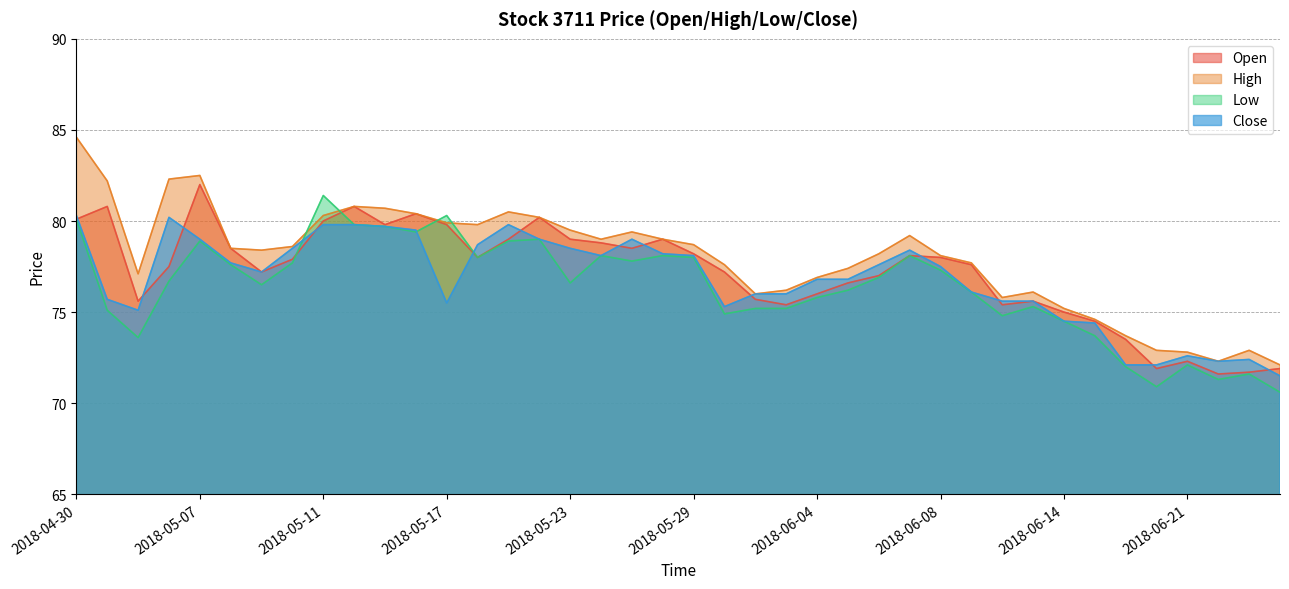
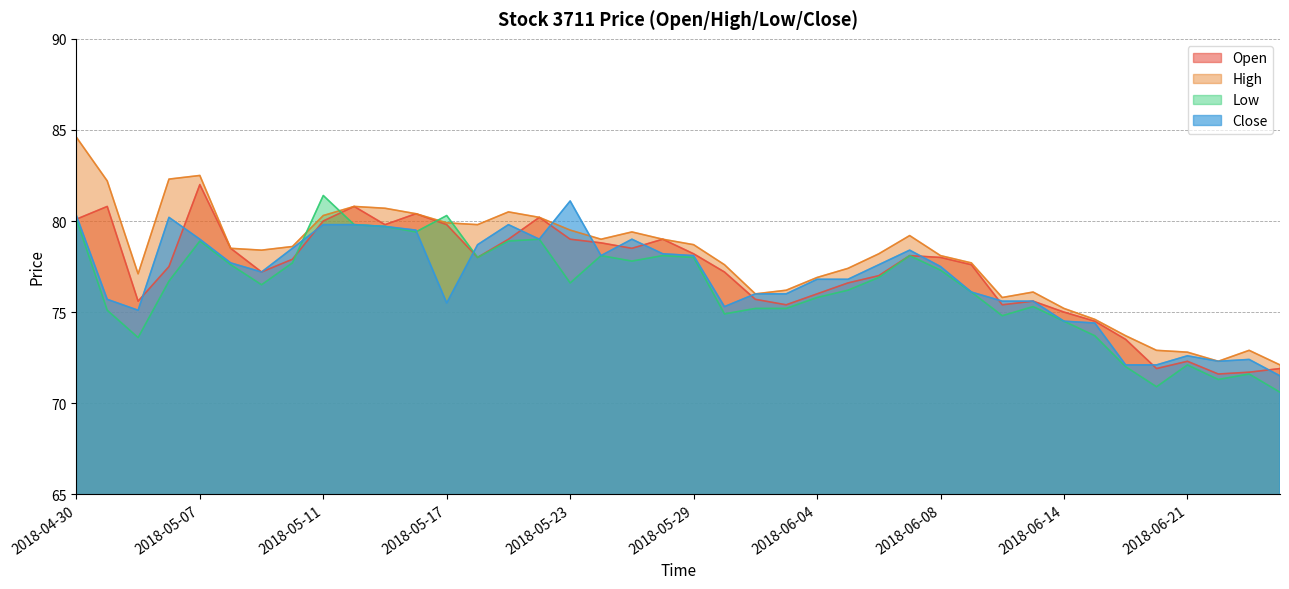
Close, 2018-05-23: 78.5 -> 81.1
